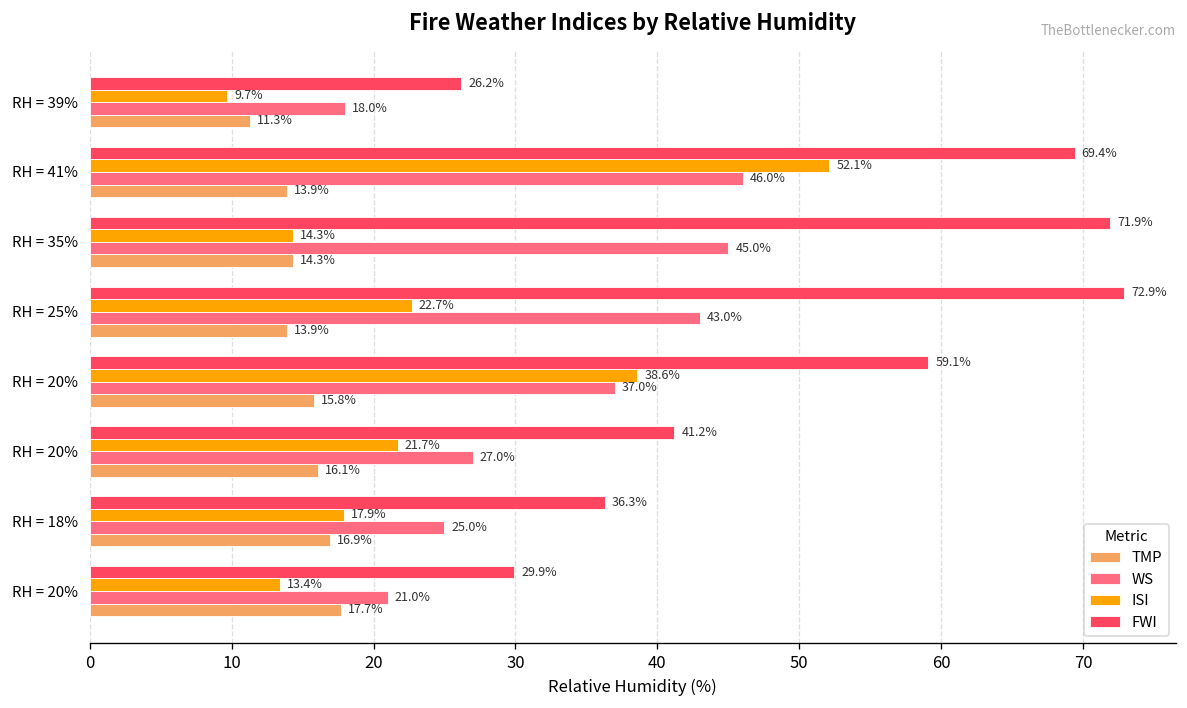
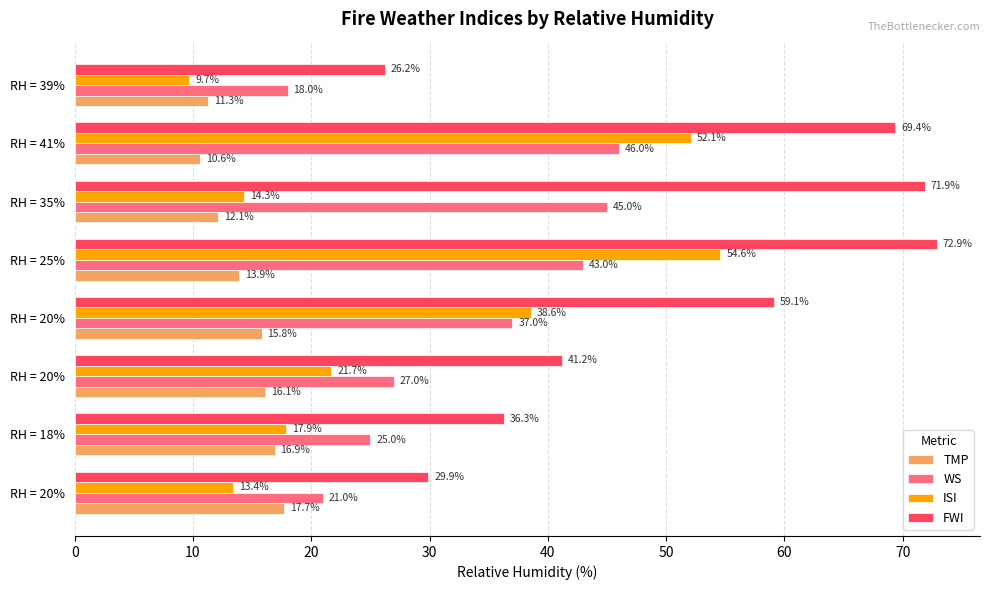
TMP, RH = 41%: 13.9% -> 10.6%
TMP, RH = 35%: 14.3% -> 12.1%
ISI, RH = 25%: 22.7% -> 54.6%
